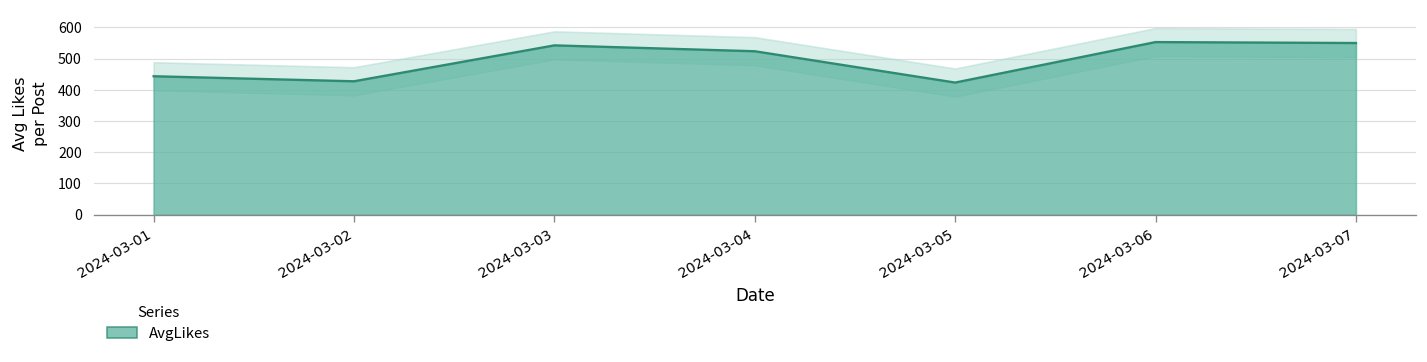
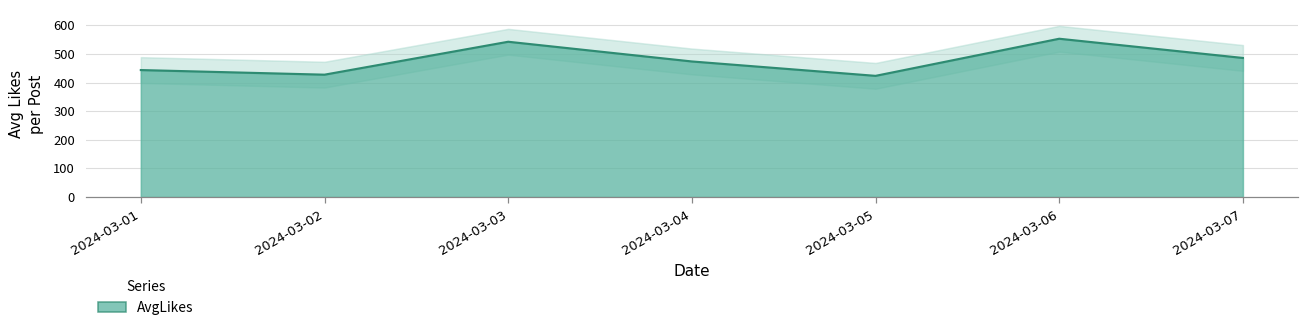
AvgLikes, 2024-03-04: 520 -> 470
AvgLikes, 2024-03-07: 550 -> 490
